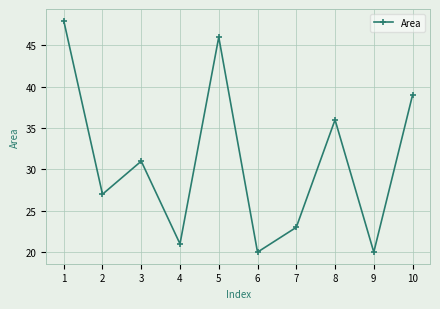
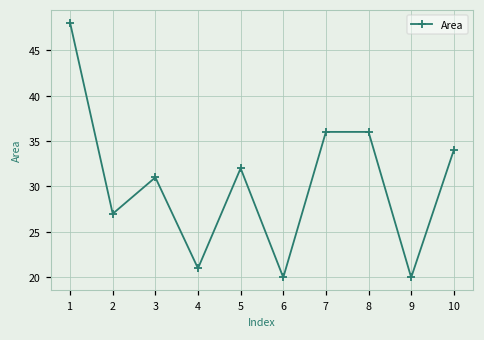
5: 46 -> 32
7: 23 -> 36
10: 39 -> 34
